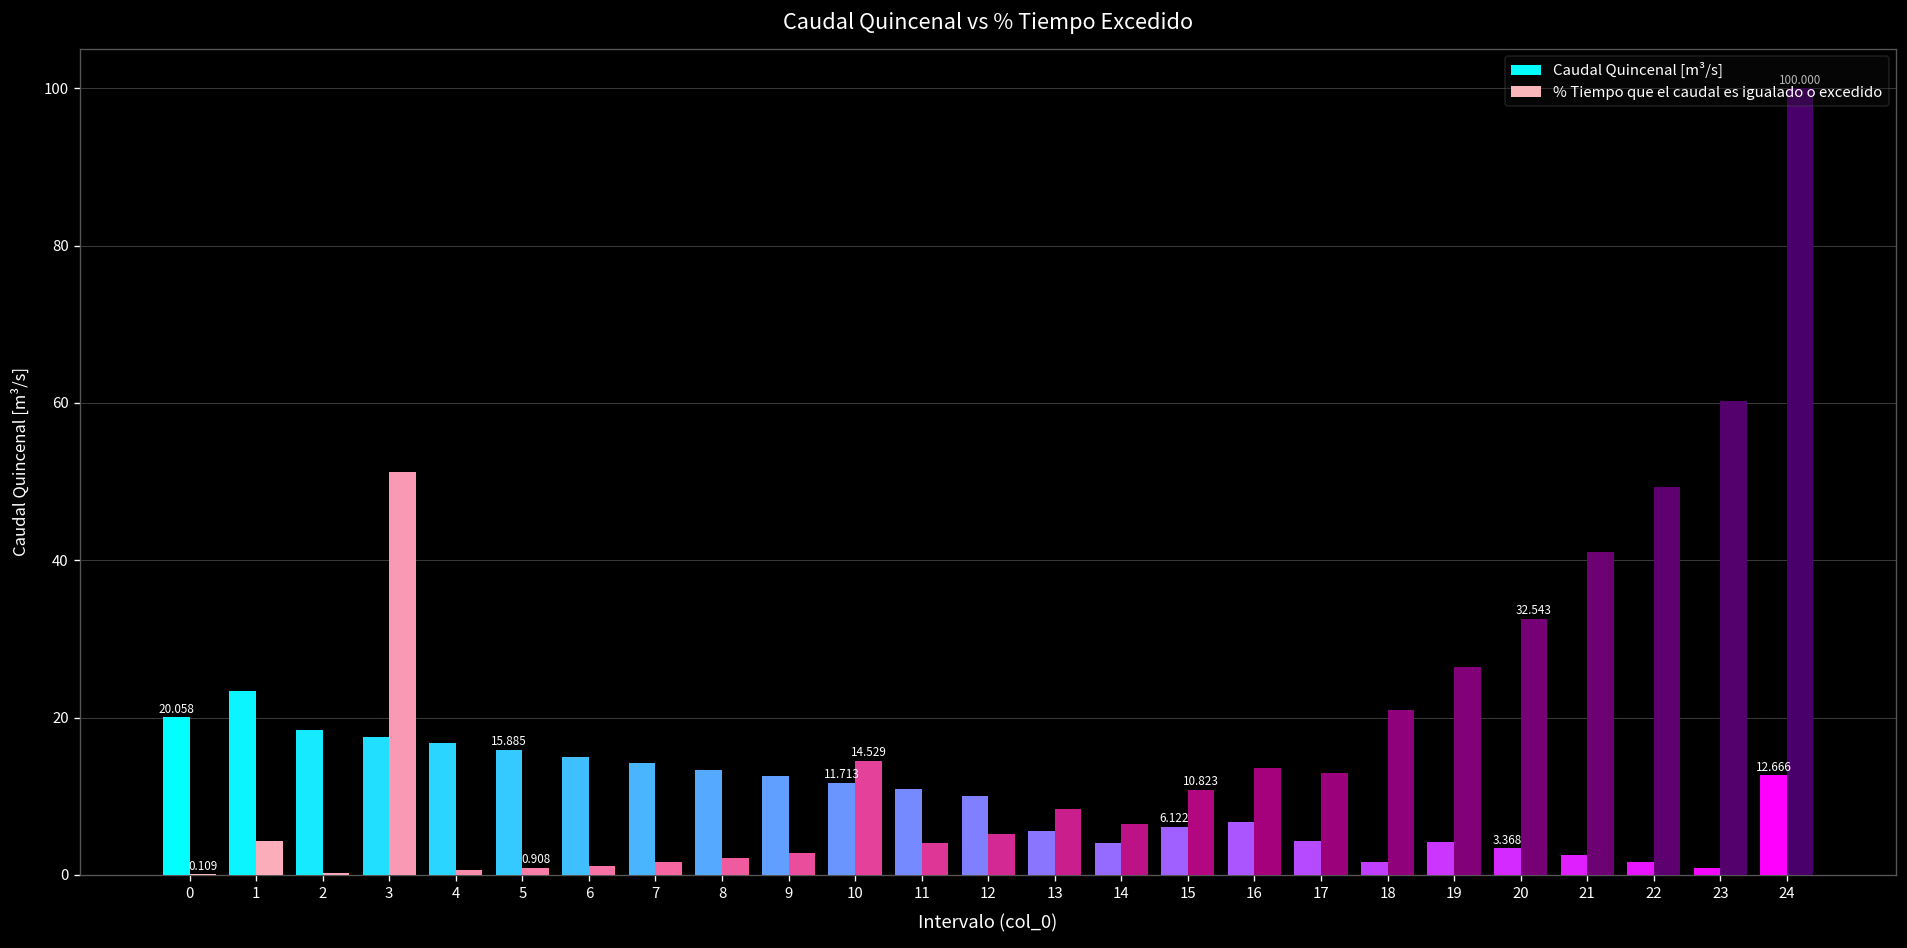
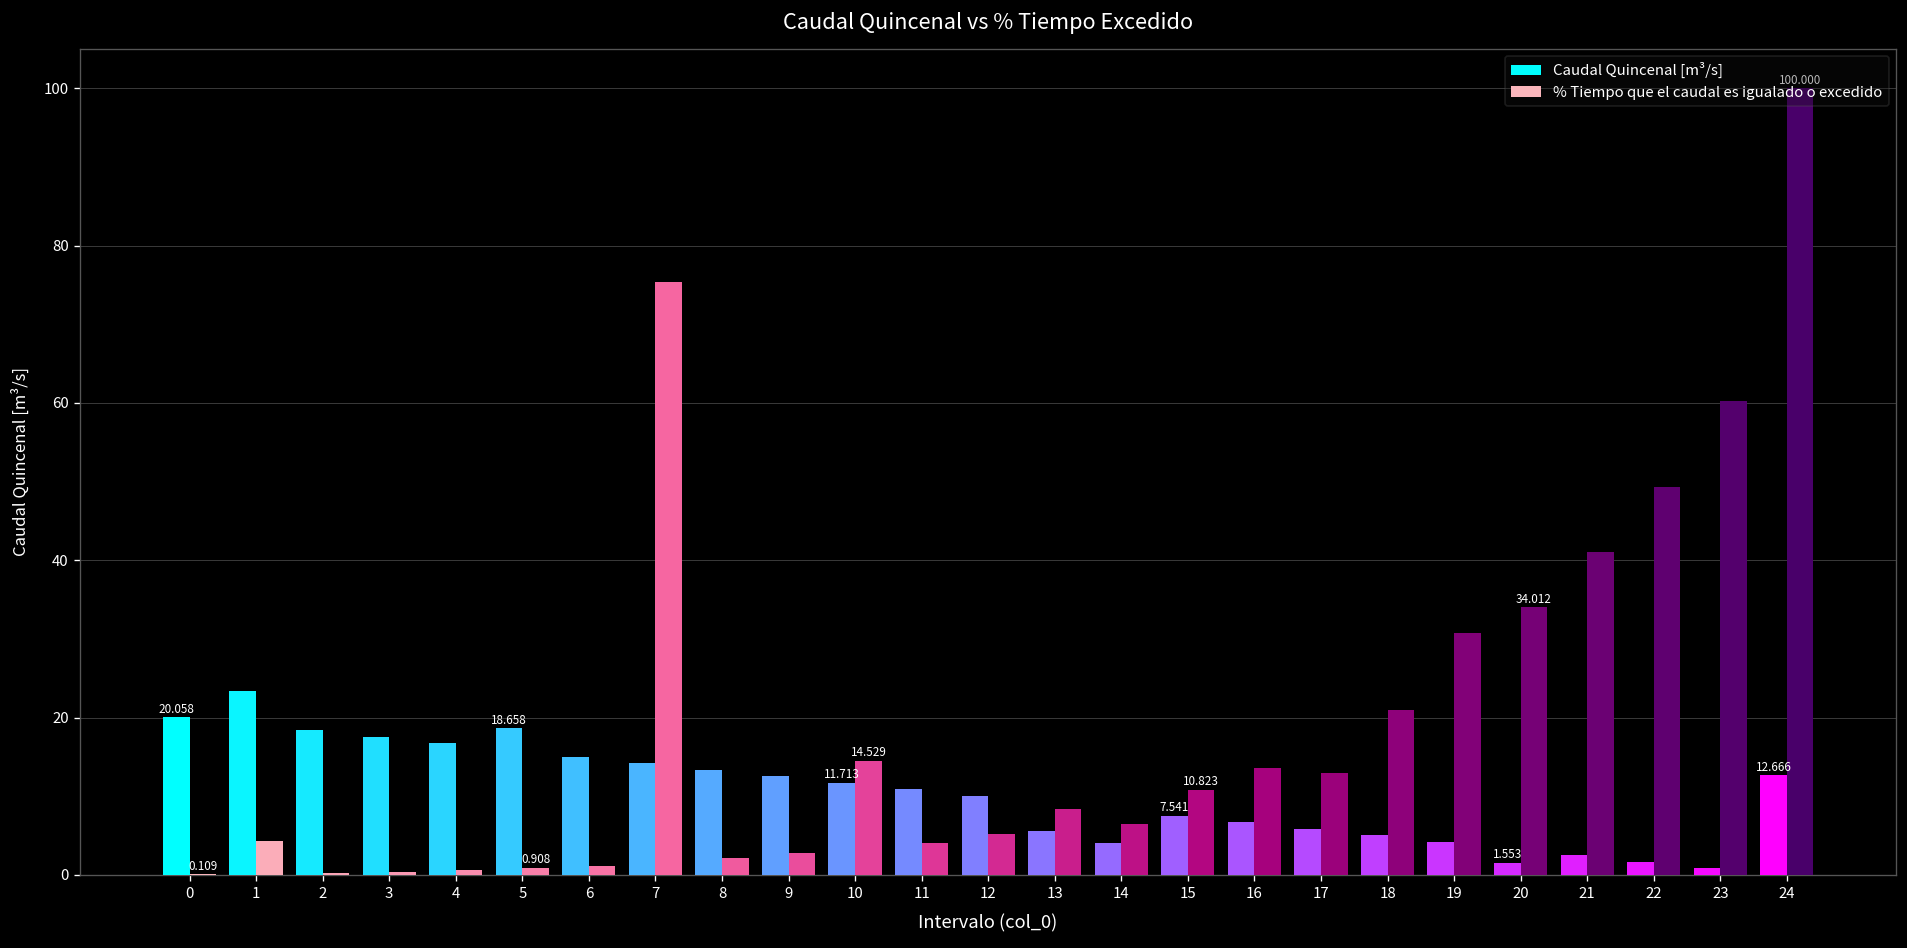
% Tiempo que el caudal es igualado o excedido, 3: 51 -> 0
Caudal Quincenal [m³/s], 5: 15.885 -> 18.658
% Tiempo que el caudal es igualado o excedido, 7: 2 -> 75
Caudal Quincenal [m³/s], 15: 6.122 -> 7.541
Caudal Quincenal [m³/s], 17: 4 -> 6
Caudal Quincenal [m³/s], 18: 2 -> 5
% Tiempo que el caudal es igualado o excedido, 19: 26 -> 31
Caudal Quincenal [m³/s], 20: 3.368 -> 1.553
% Tiempo que el caudal es igualado o excedido, 20: 32.543 -> 34.012
